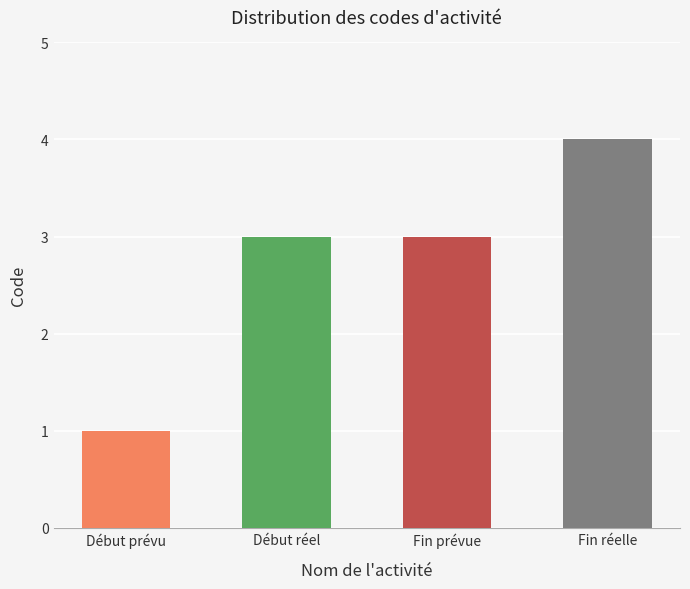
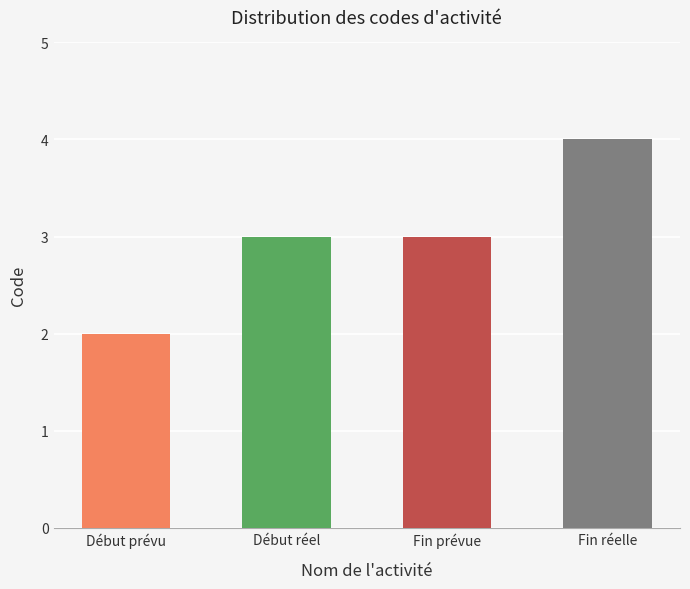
Début prévu: 1 -> 2
